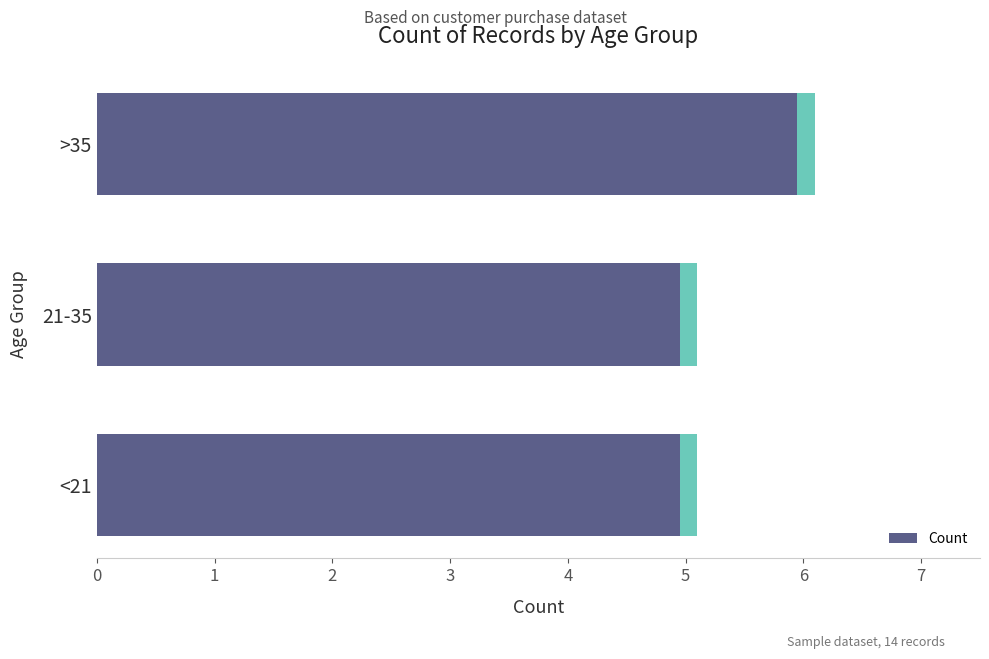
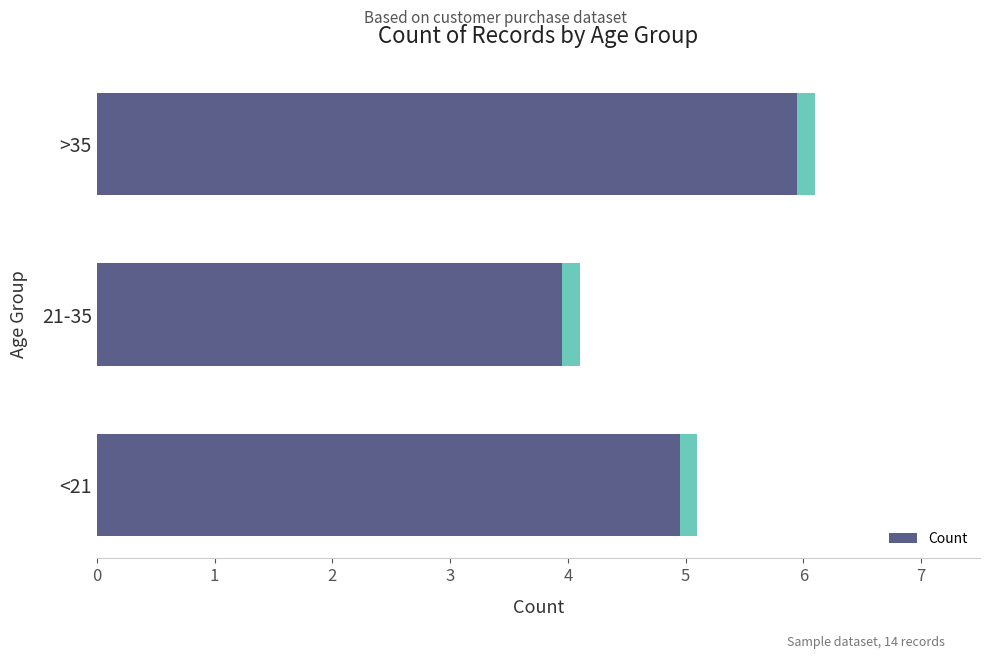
Count, 21-35: 5 -> 4
